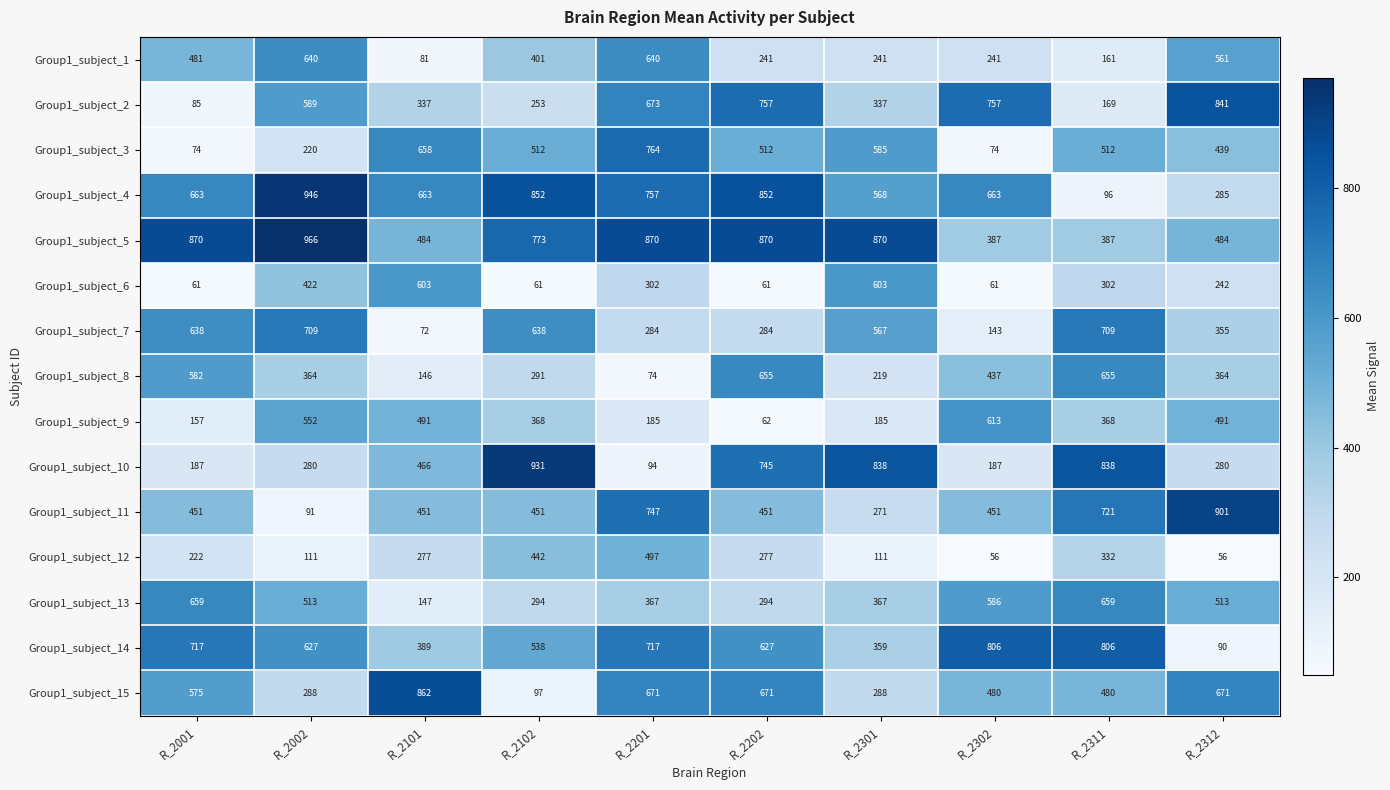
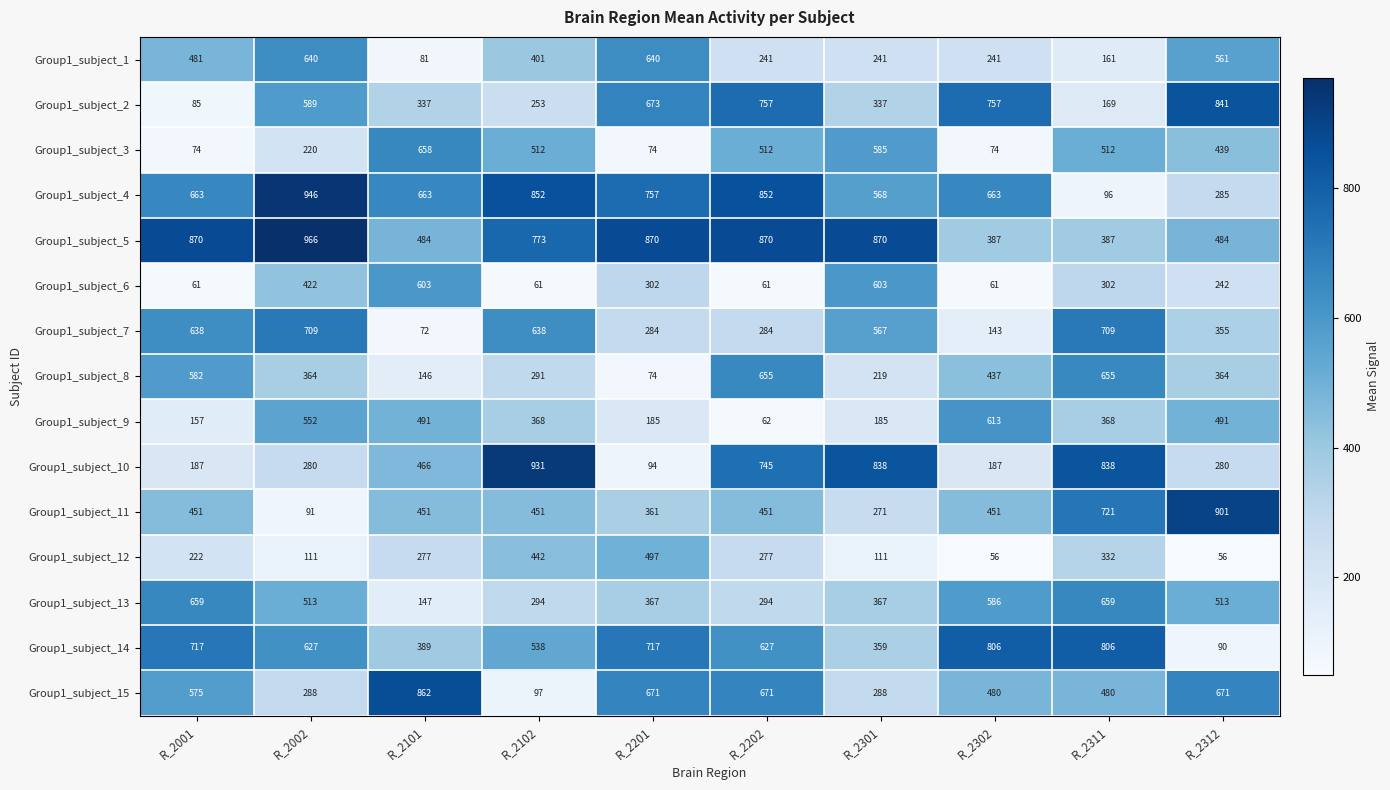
Group1_subject_3, R_2201: 764 -> 74
Group1_subject_11, R_2201: 747 -> 361
